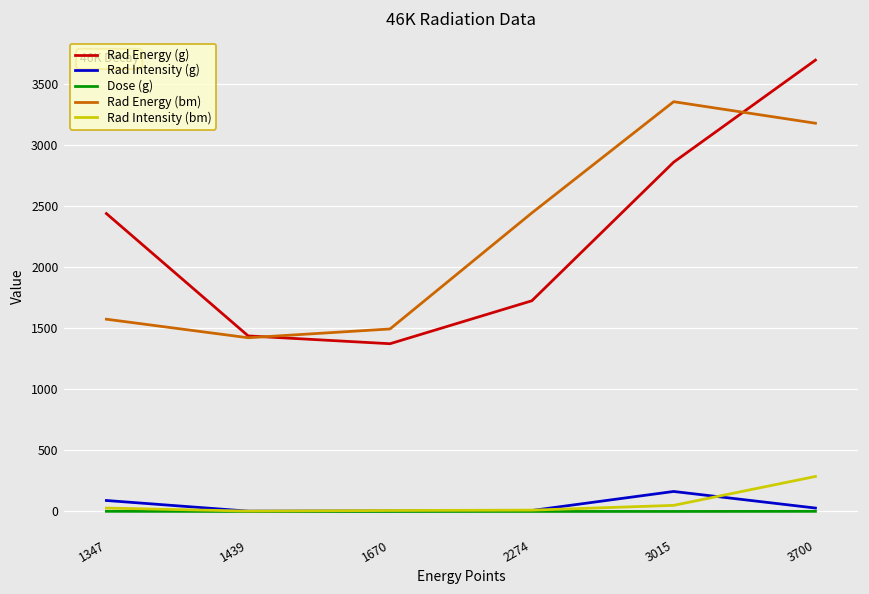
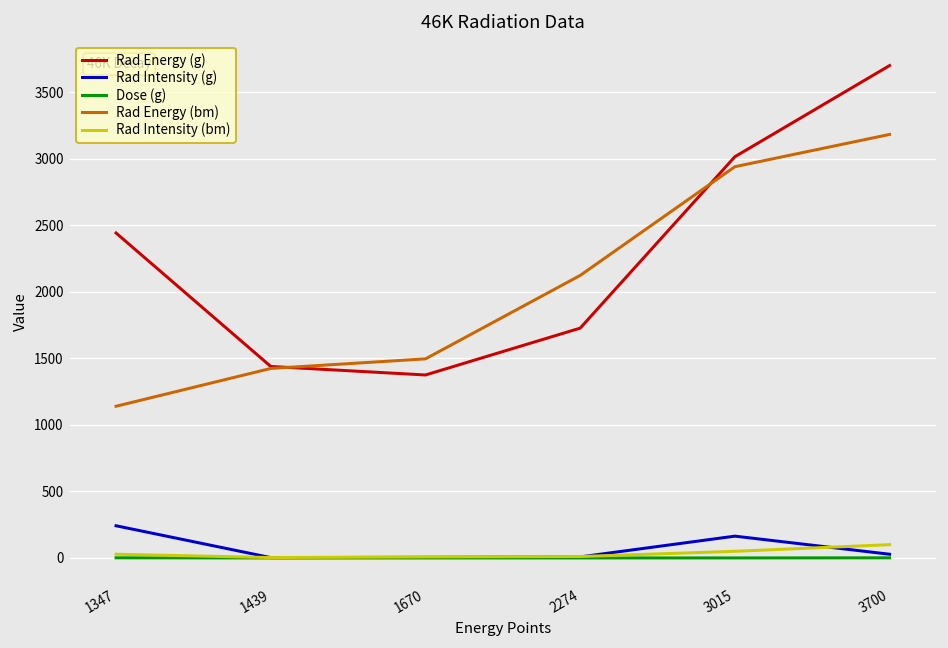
Rad Intensity (g), 1347: 90 -> 240
Rad Energy (bm), 1347: 1580 -> 1140
Rad Energy (bm), 2274: 2450 -> 2120
Rad Energy (g), 3015: 2860 -> 3020
Rad Energy (bm), 3015: 3360 -> 2940
Rad Intensity (bm), 3700: 290 -> 100
